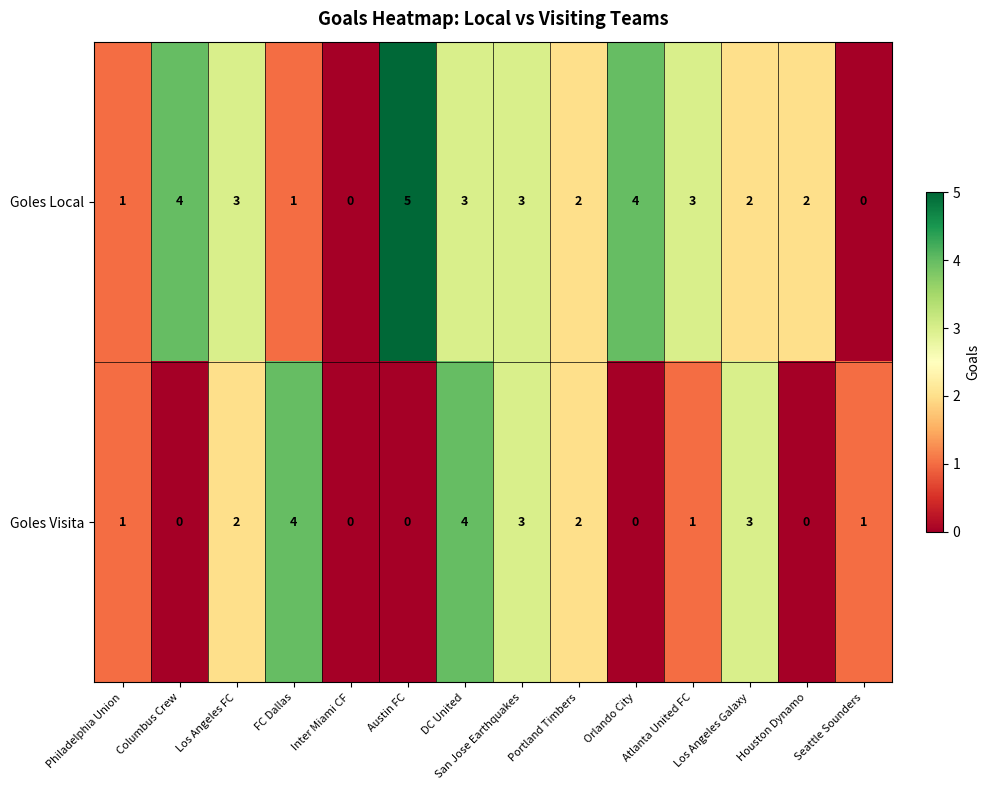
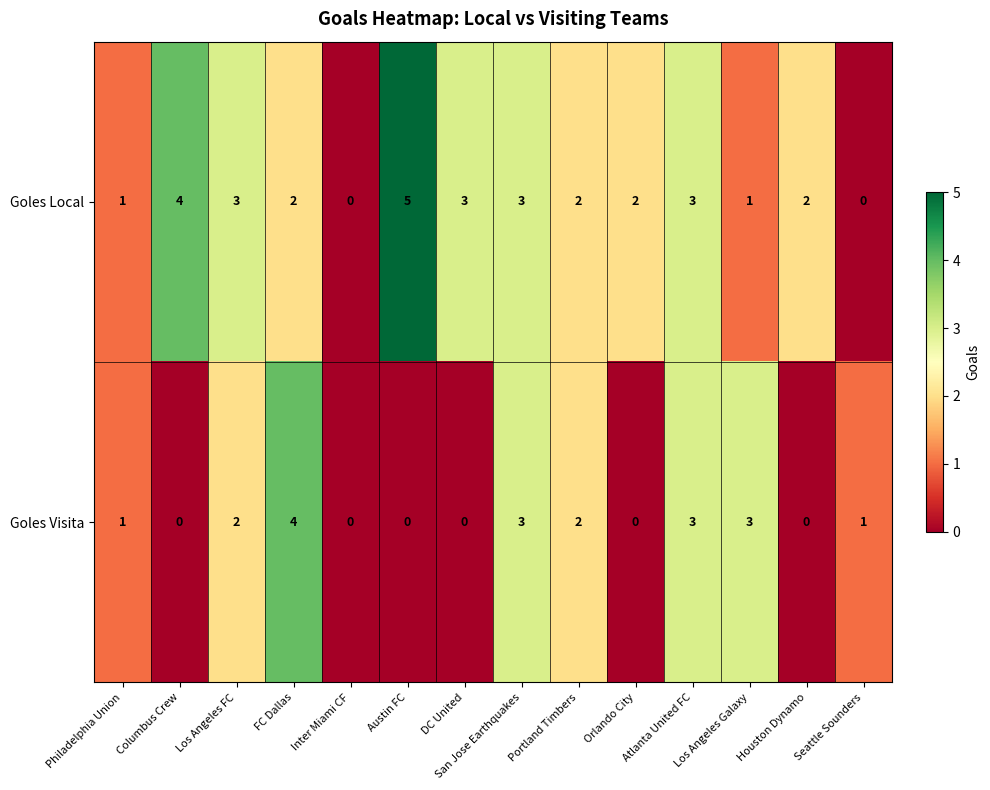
Goles Local, FC Dallas: 1 -> 2
Goles Local, Orlando City: 4 -> 2
Goles Local, Los Angeles Galaxy: 2 -> 1
Goles Visita, DC United: 4 -> 0
Goles Visita, Atlanta United FC: 1 -> 3
